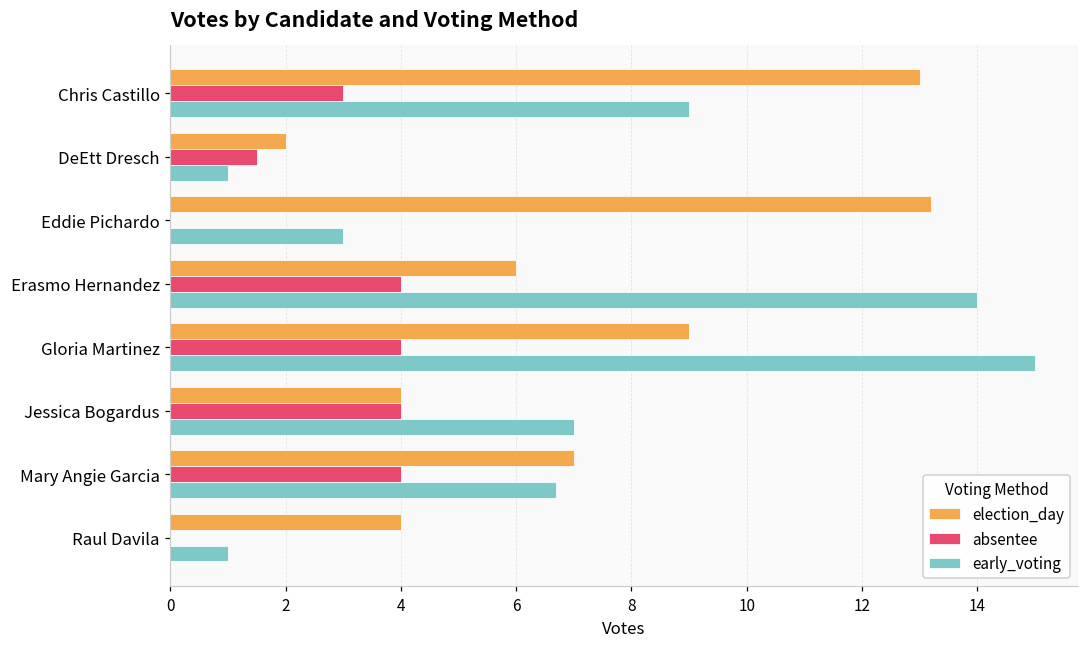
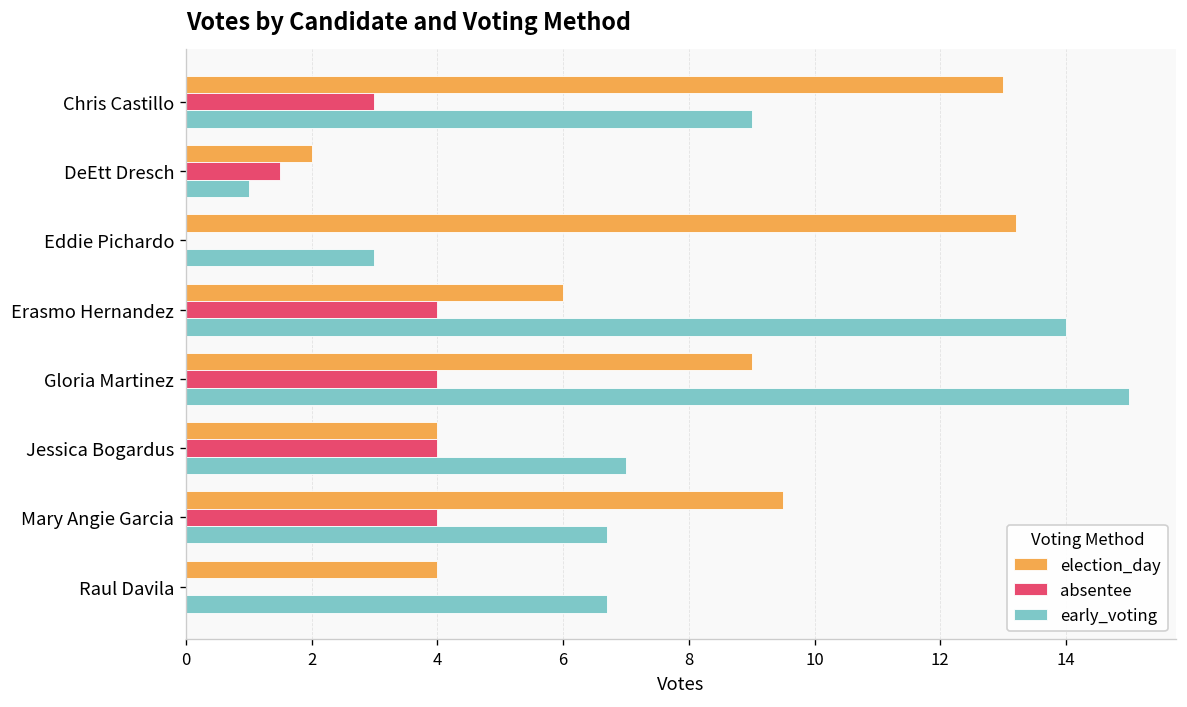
election_day, Mary Angie Garcia: 7.0 -> 9.5
early_voting, Raul Davila: 1.0 -> 6.7
